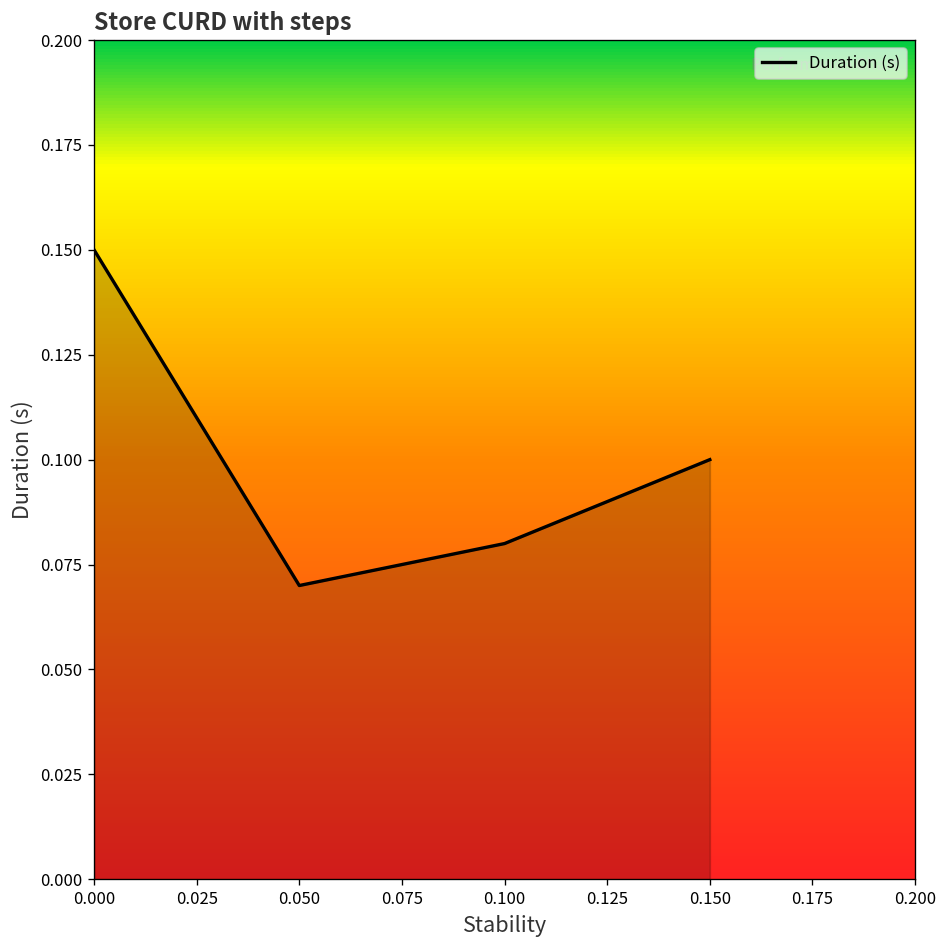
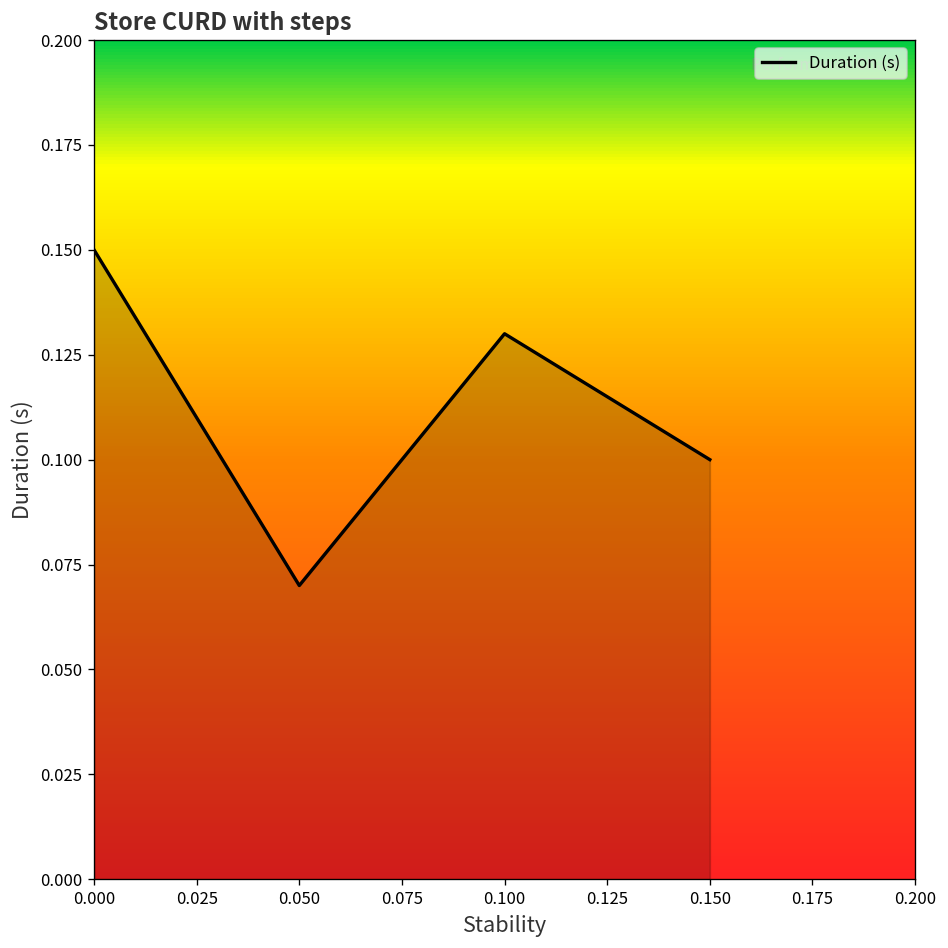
0.100: 0.08 -> 0.13
